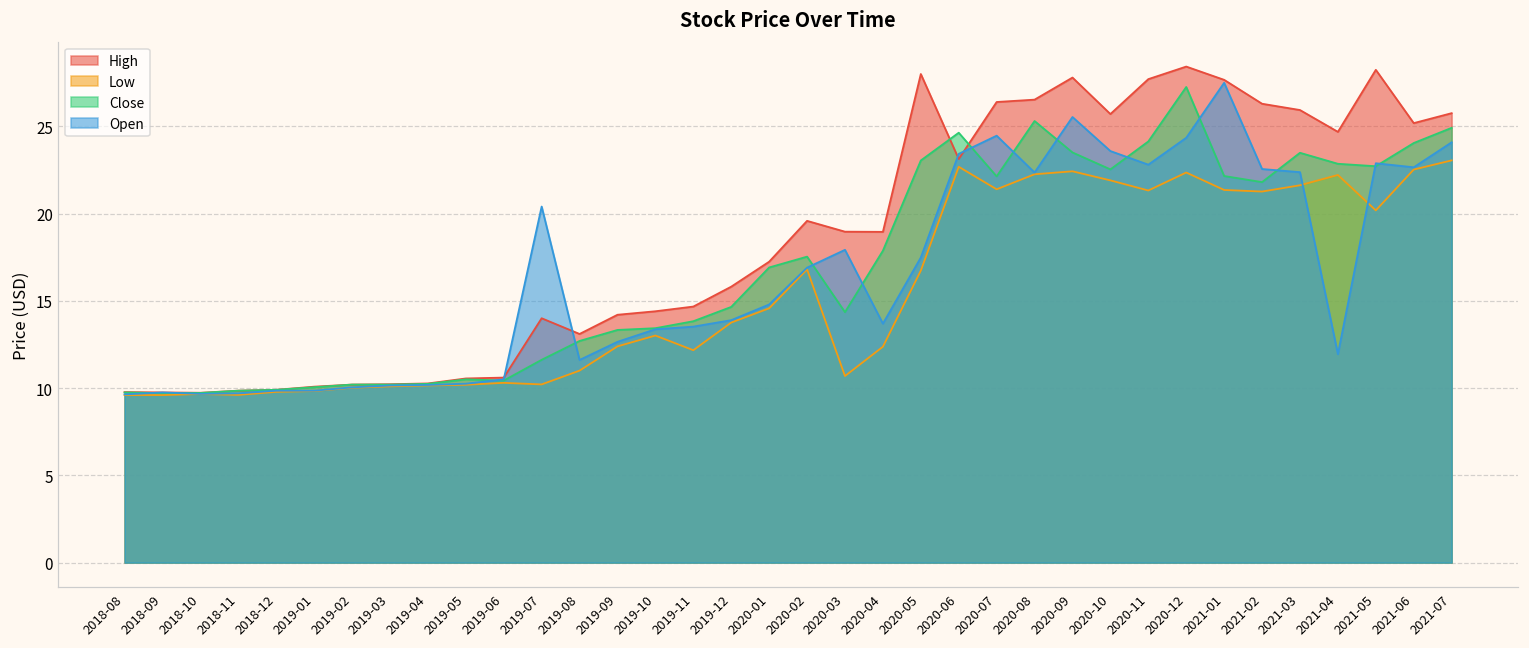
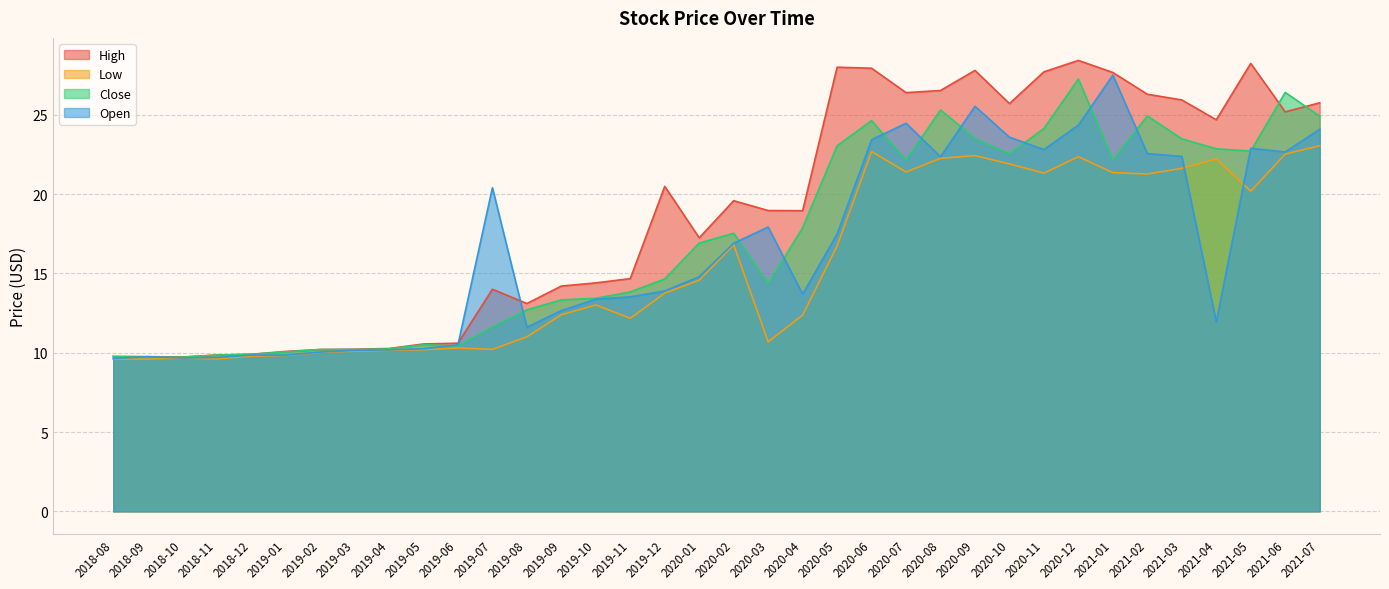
High, 2019-12: 15.8 -> 20.5
High, 2020-06: 23.1 -> 27.9
Close, 2021-02: 21.8 -> 24.9
Close, 2021-06: 24.0 -> 26.4
